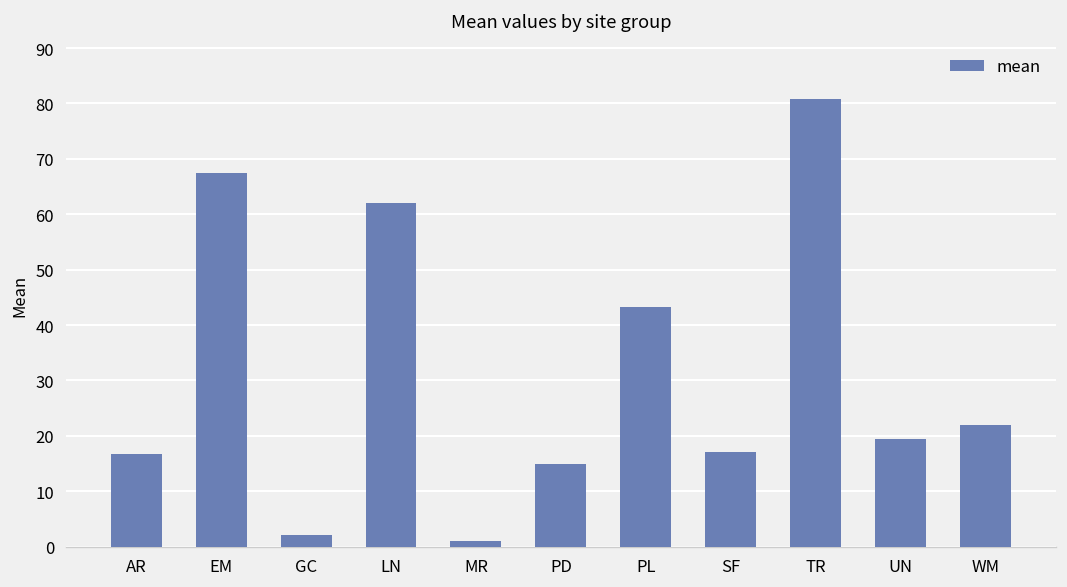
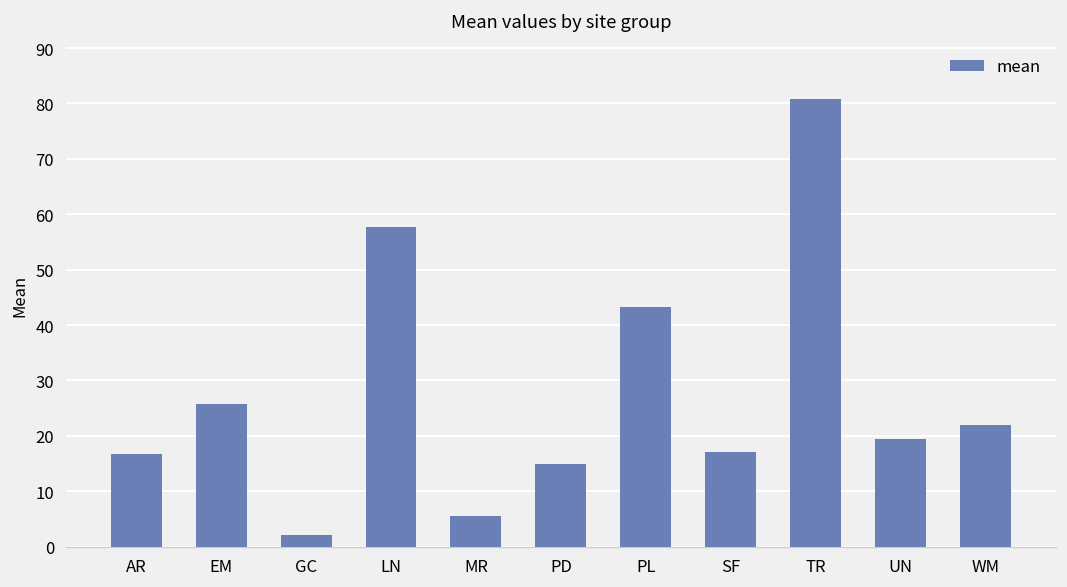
EM: 67 -> 26
LN: 62 -> 58
MR: 1 -> 5
